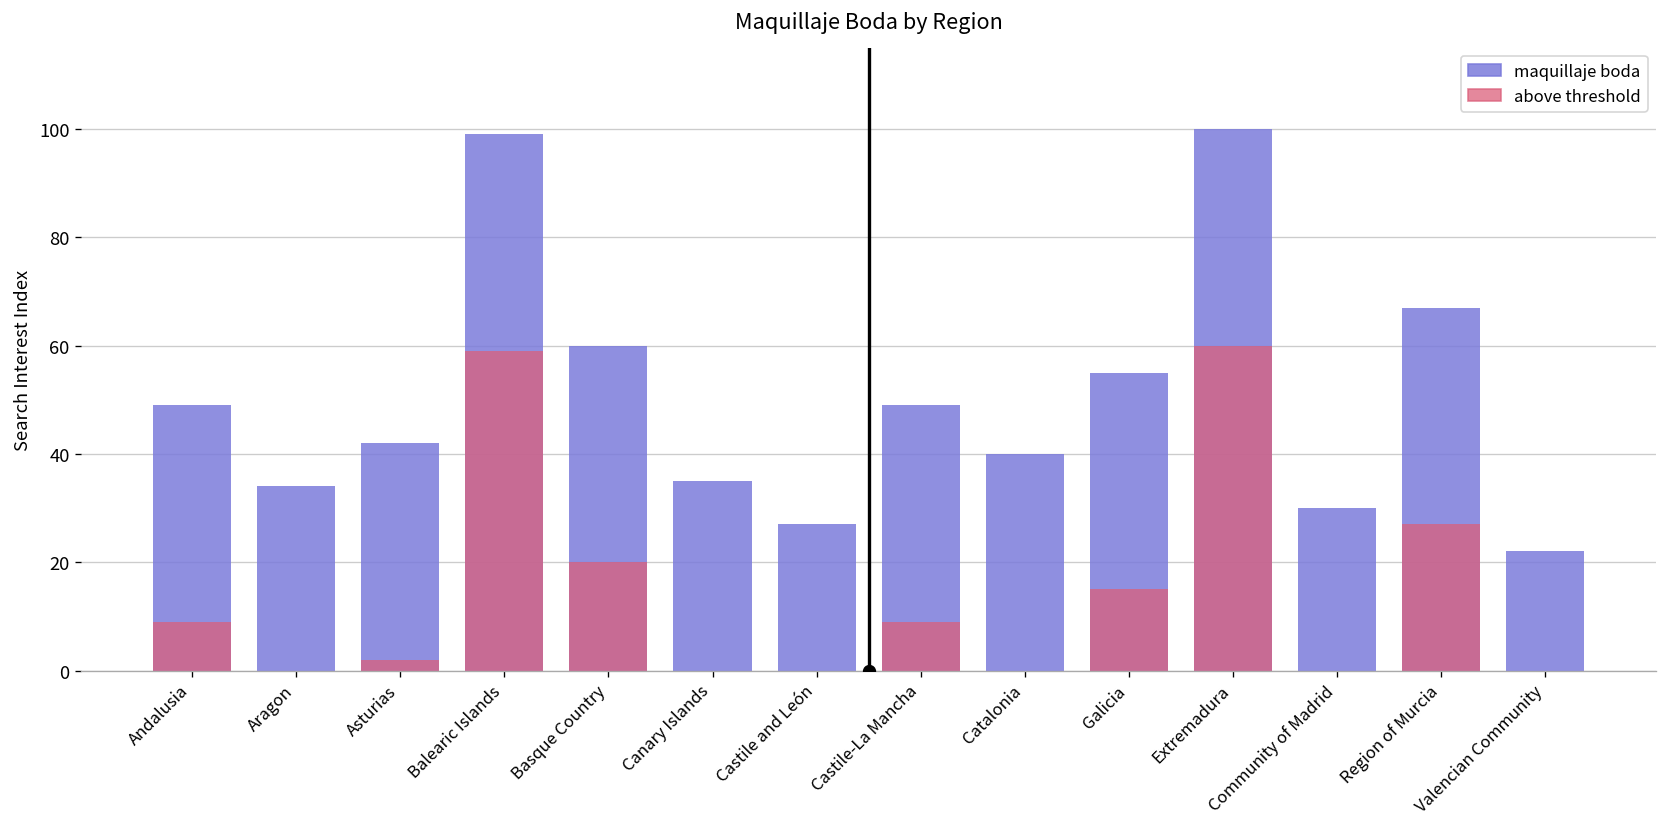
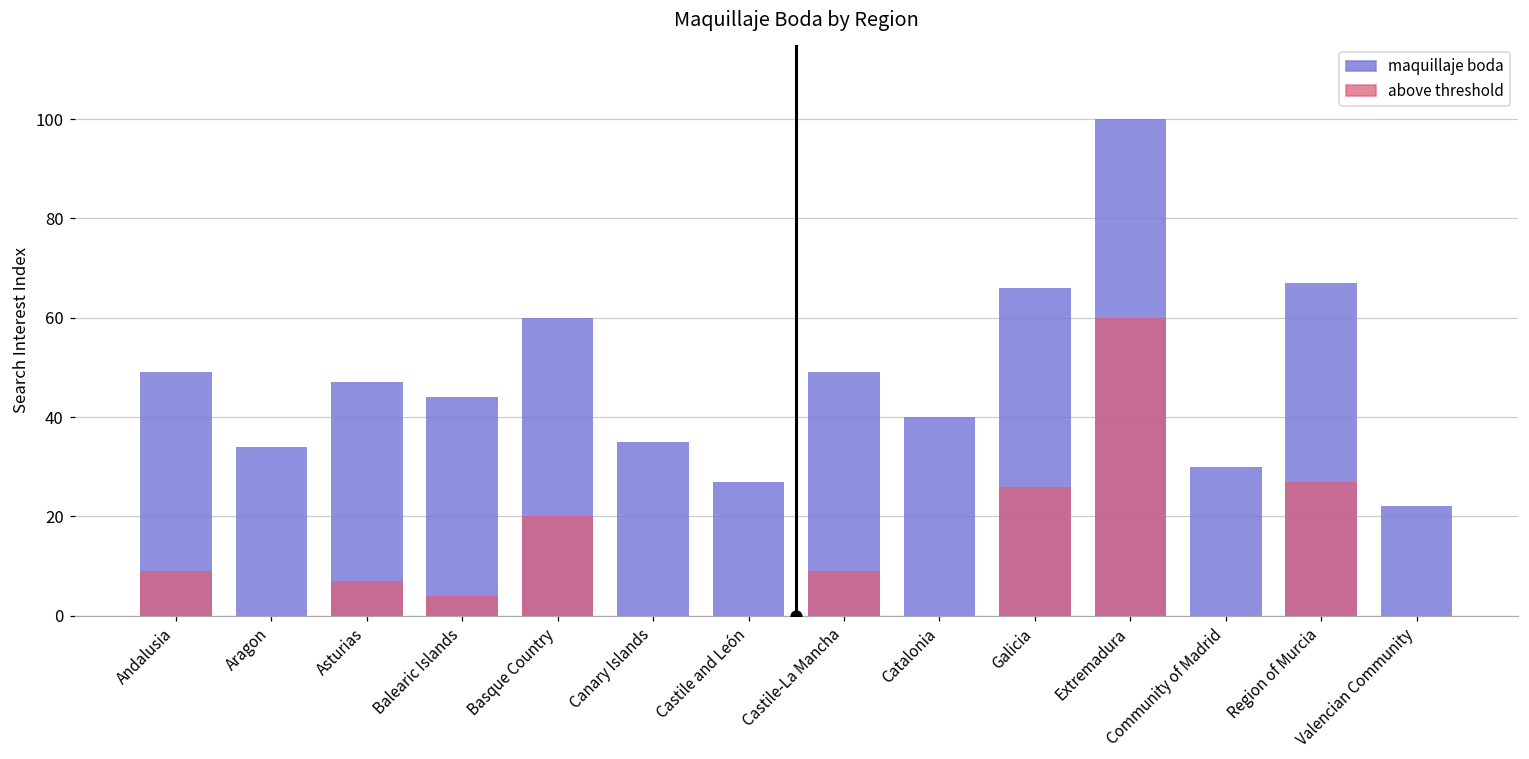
maquillaje boda, Asturias: 42 -> 47
maquillaje boda, Balearic Islands: 99 -> 44
maquillaje boda, Galicia: 55 -> 66
